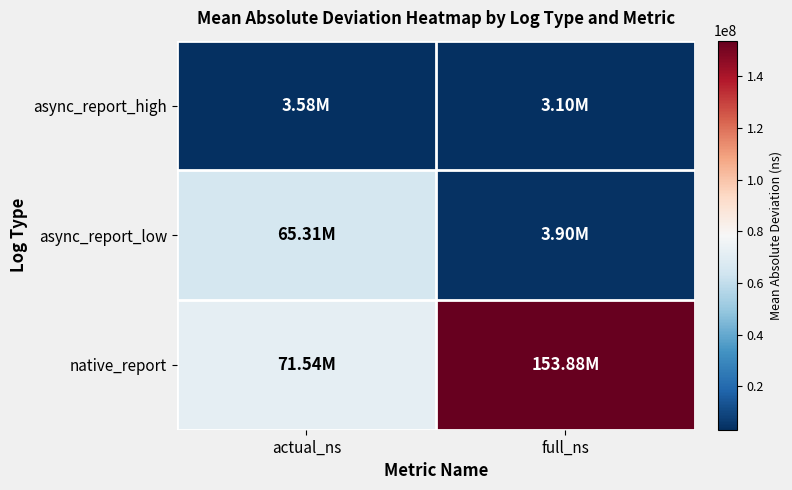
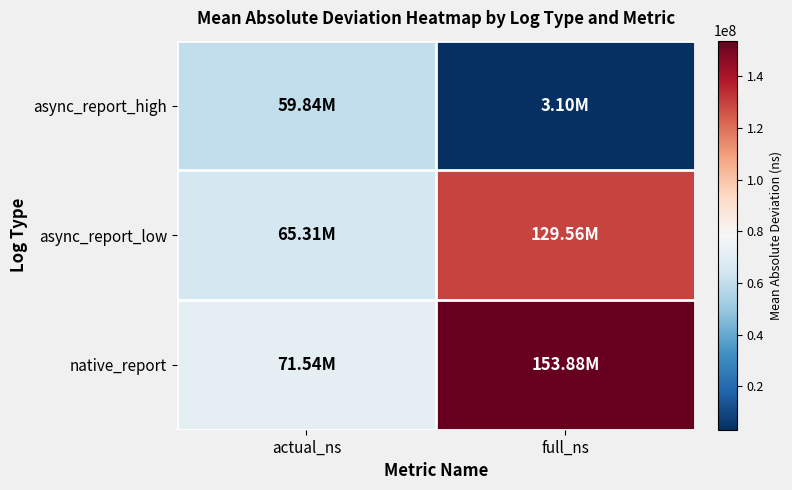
async_report_high, actual_ns: 3.58M -> 59.84M
async_report_low, full_ns: 3.90M -> 129.56M
